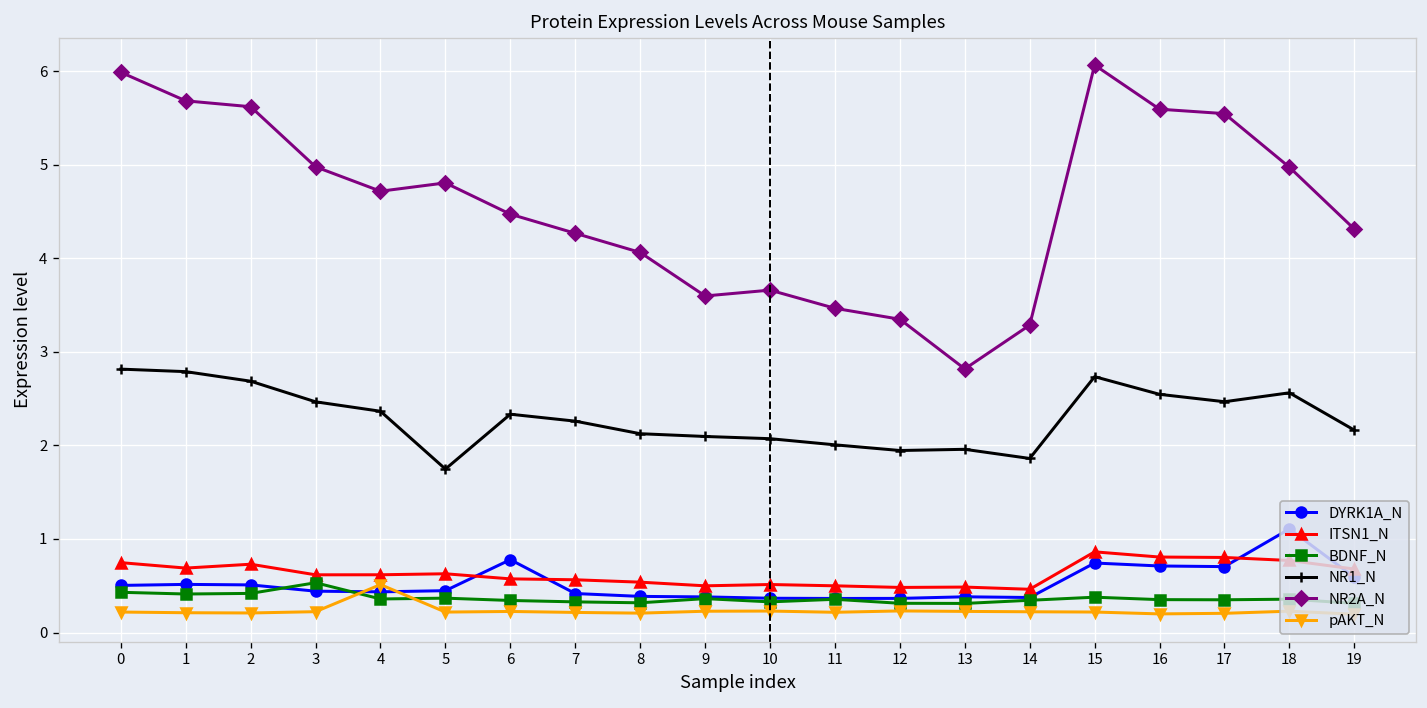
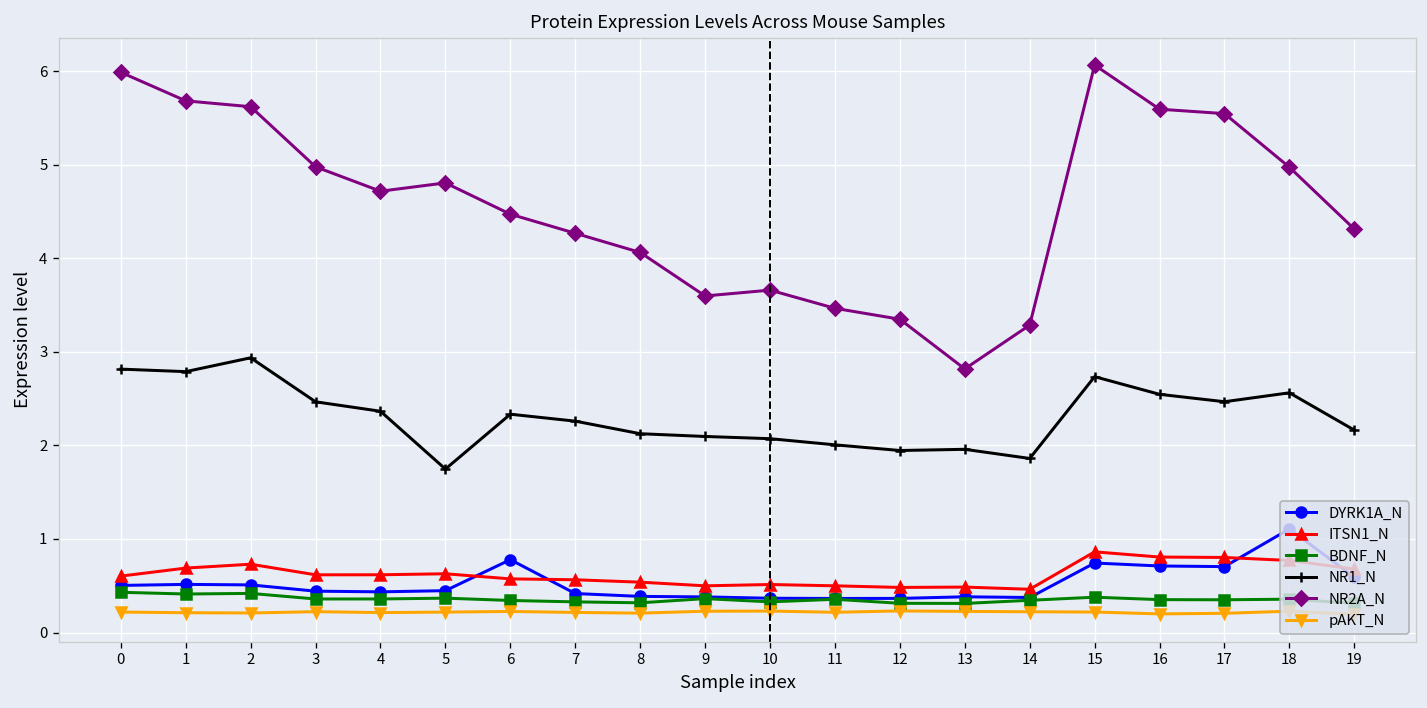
ITSN1_N, 0: 0.7 -> 0.6
NR1_N, 2: 2.7 -> 2.9
BDNF_N, 3: 0.5 -> 0.4
pAKT_N, 4: 0.5 -> 0.2
